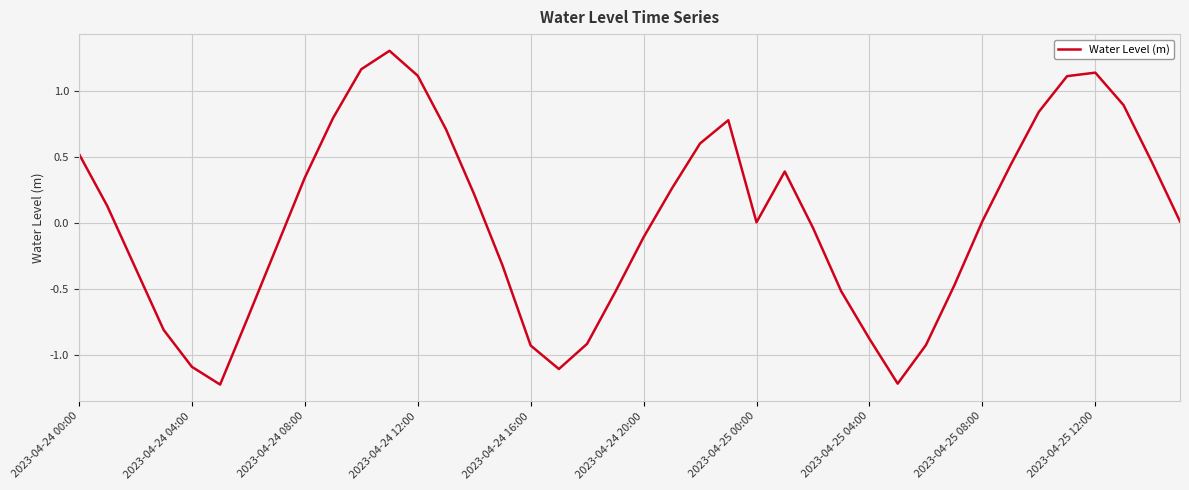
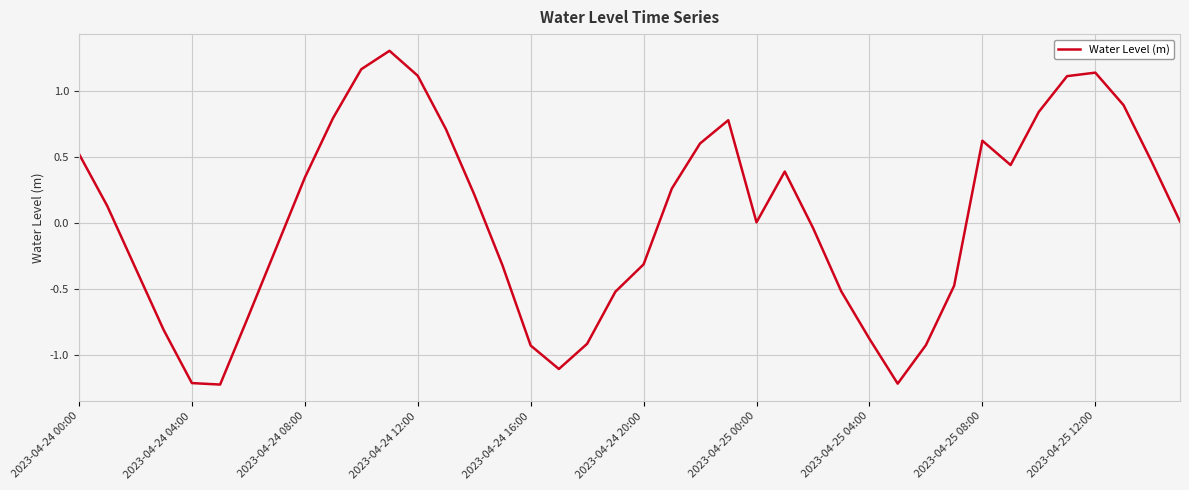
2023-04-24 04:00: -1.09 -> -1.21
2023-04-24 20:00: -0.10 -> -0.31
2023-04-25 08:00: 0.02 -> 0.63
